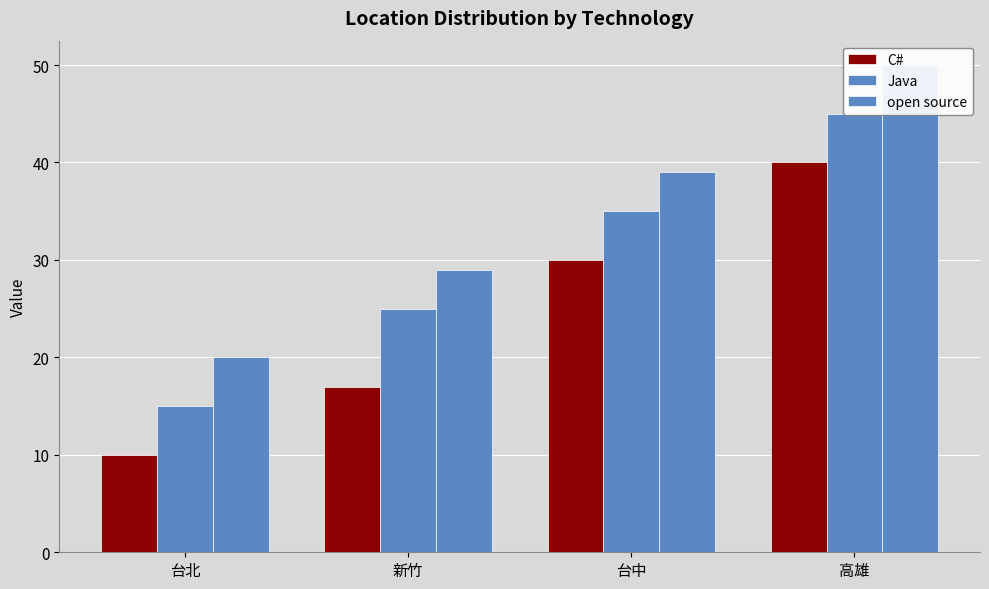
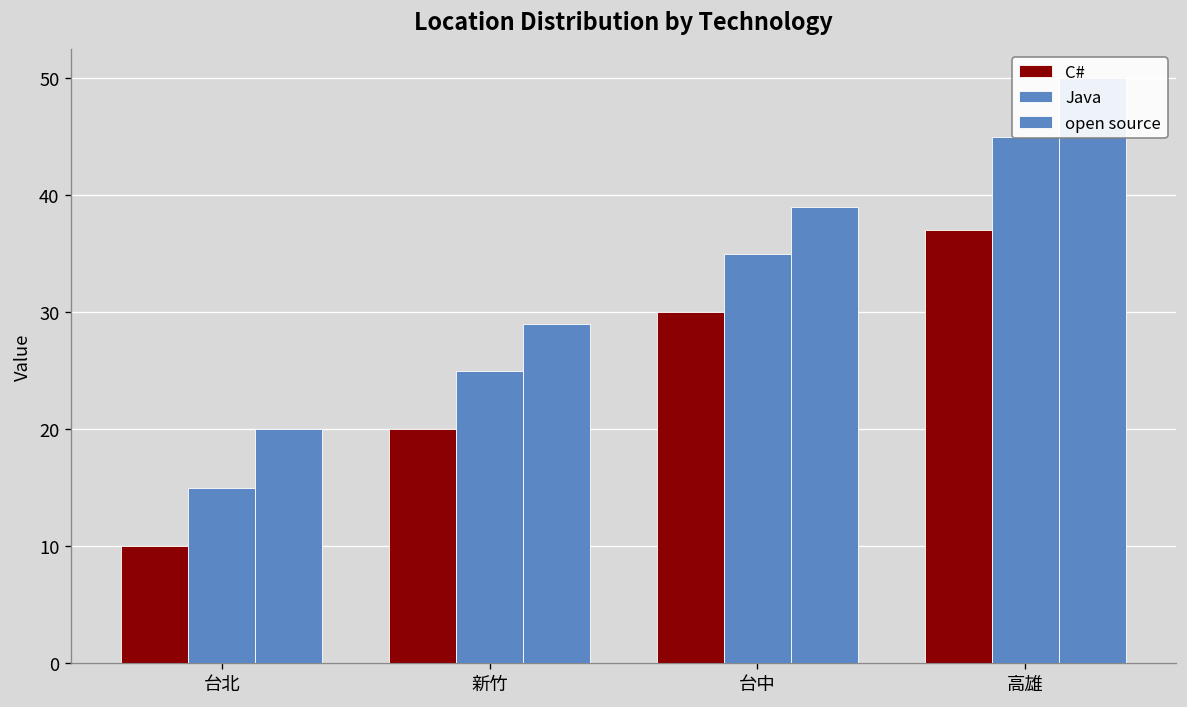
C#, 新竹: 17 -> 20
C#, 高雄: 40 -> 37
